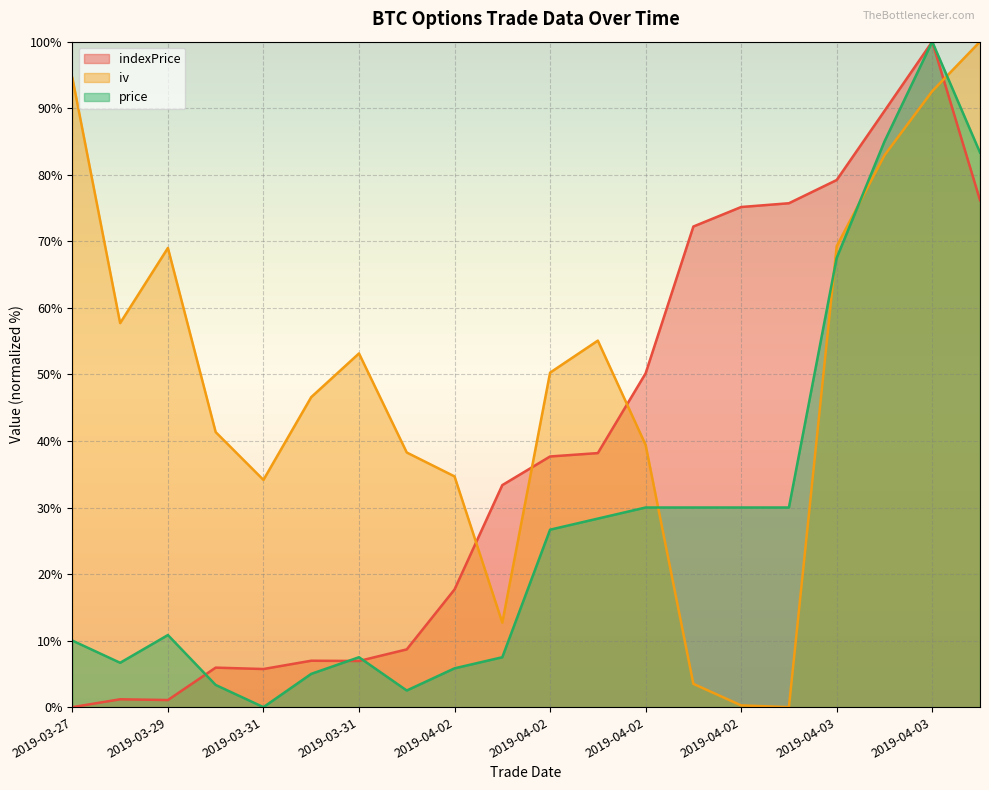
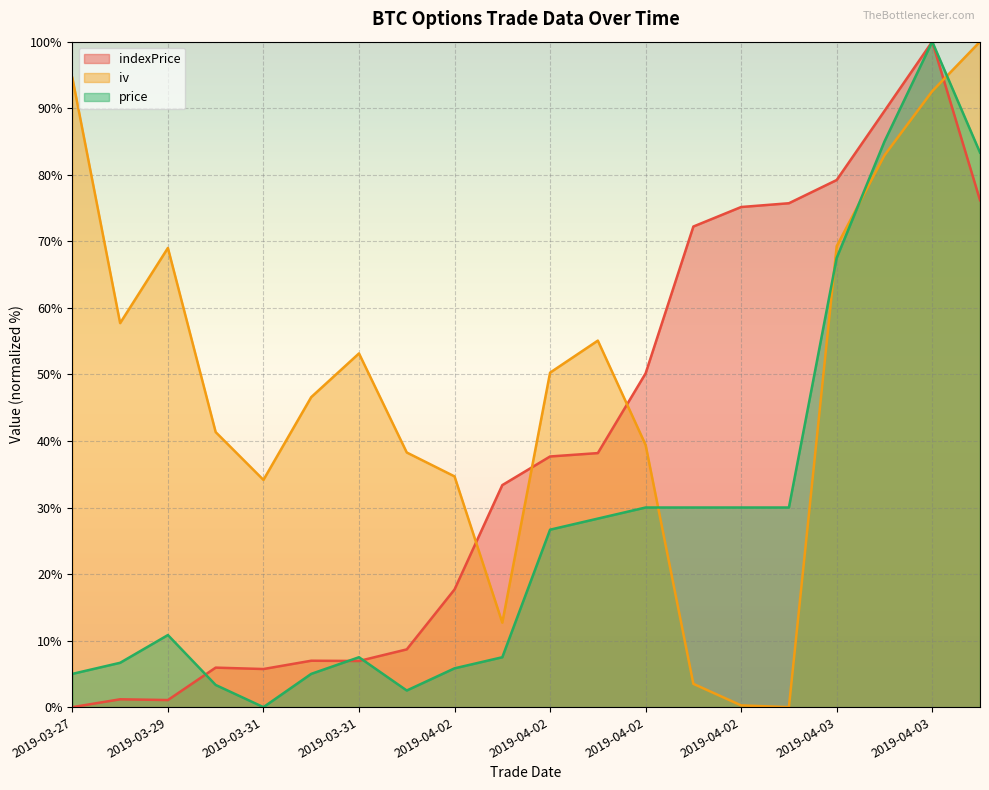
price, 2019-03-27: 10% -> 5%
